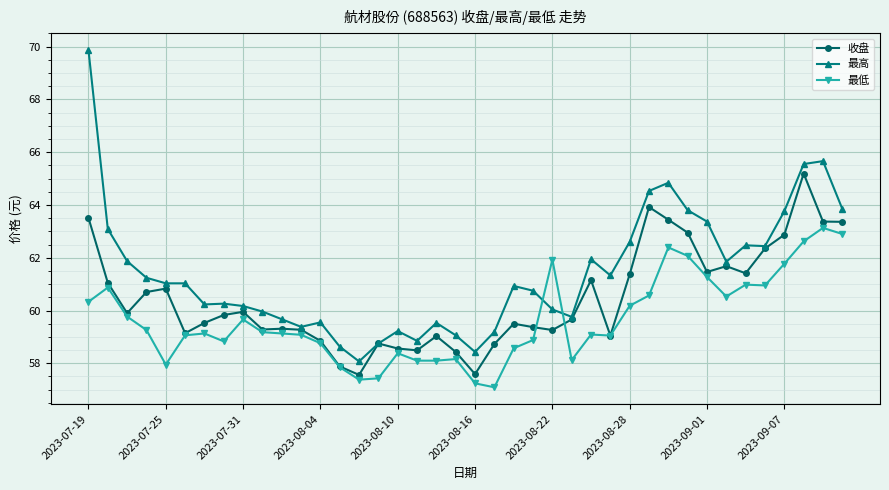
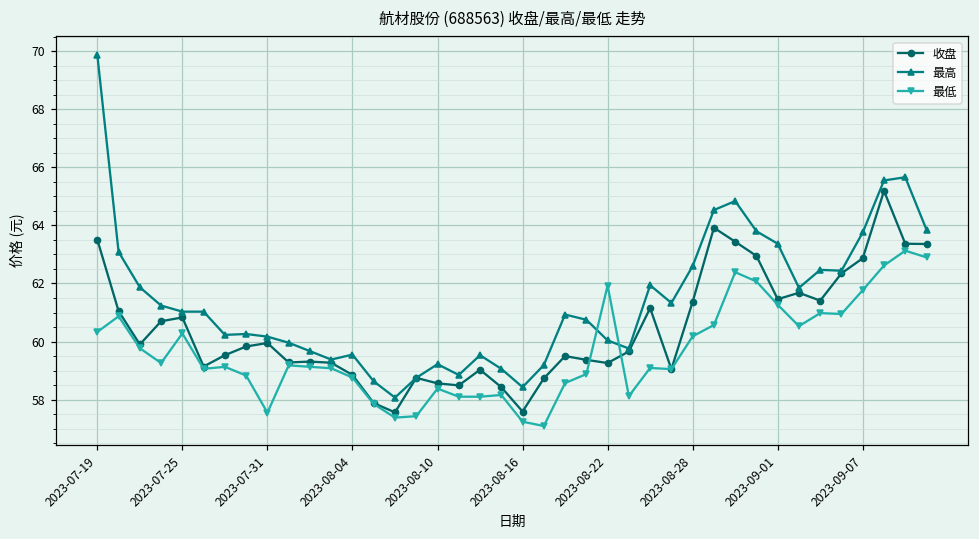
最低, 2023-07-25: 58.0 -> 60.3
最低, 2023-07-31: 59.7 -> 57.6
